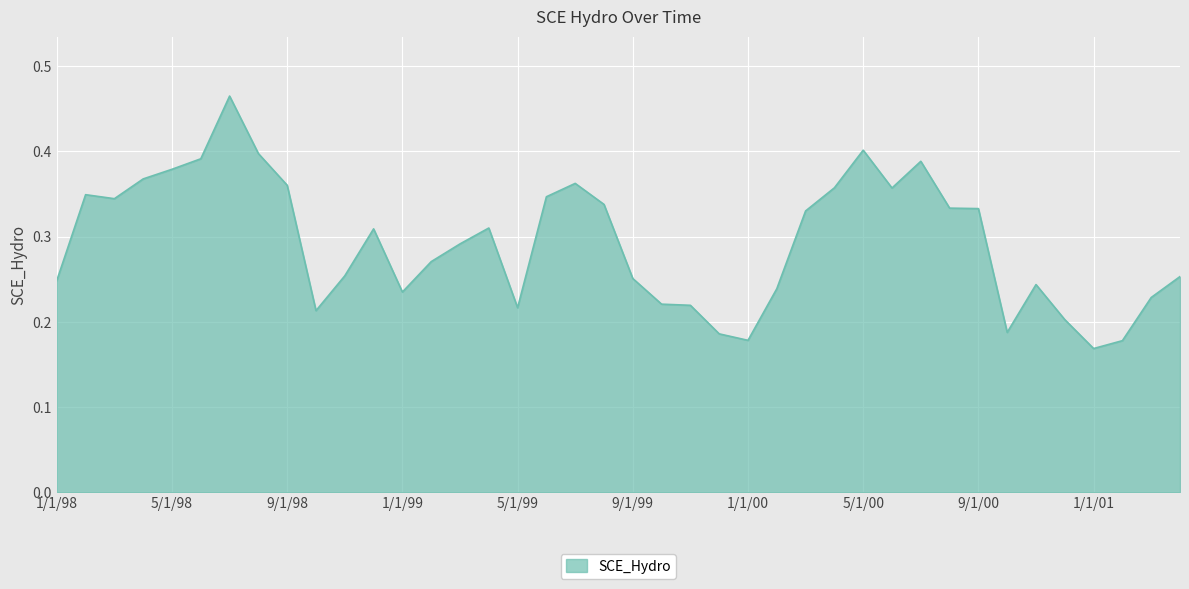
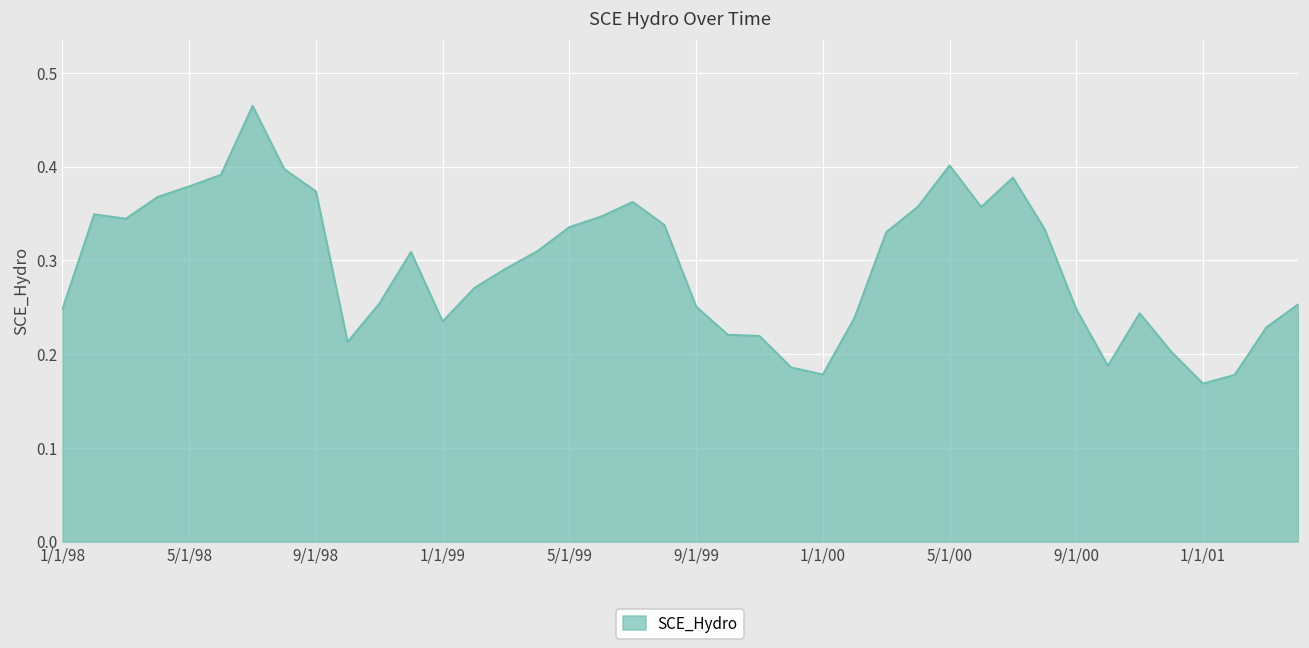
9/1/98: 0.36 -> 0.37
5/1/99: 0.22 -> 0.34
9/1/00: 0.33 -> 0.25
